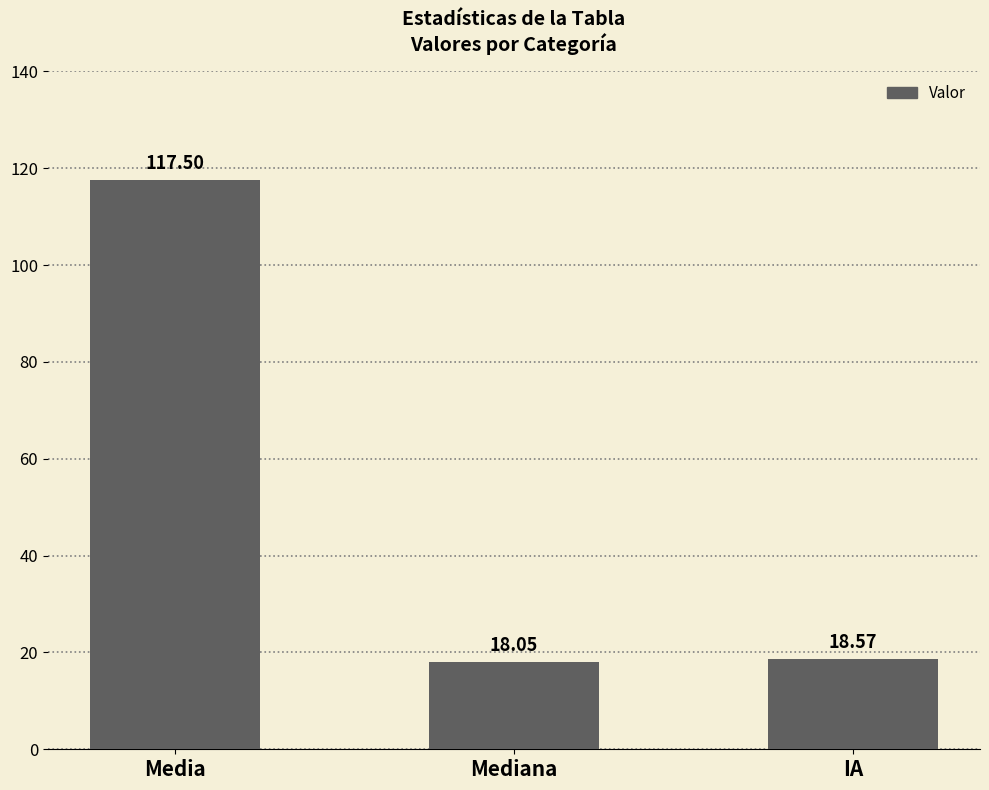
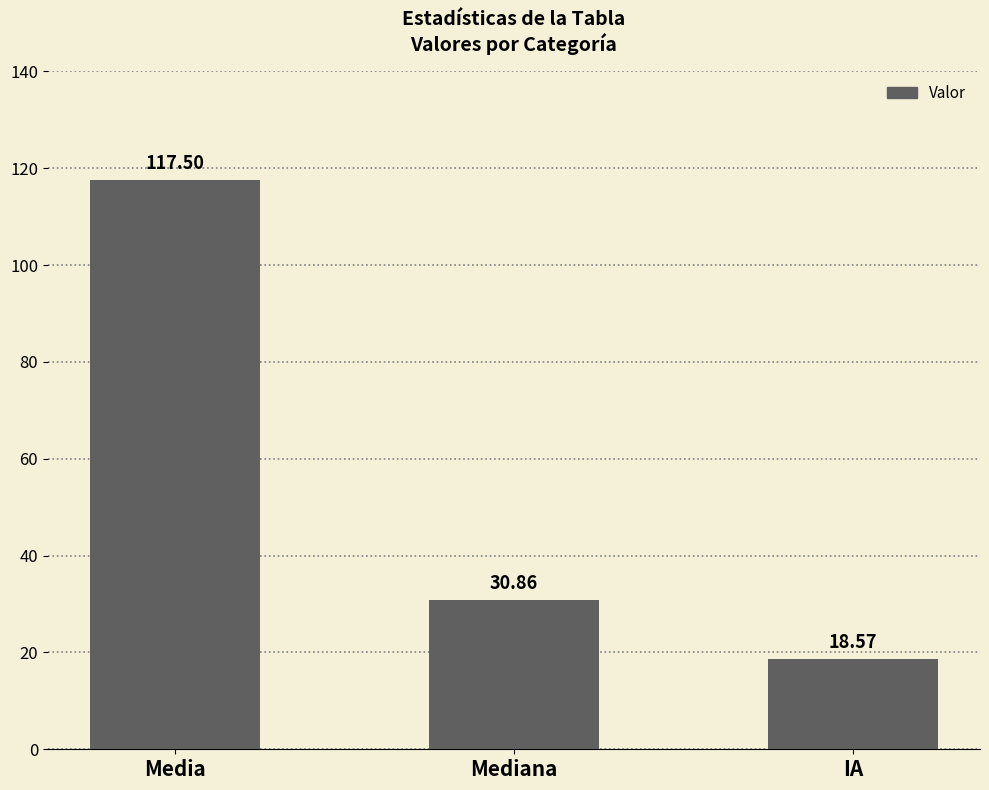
Mediana: 18.05 -> 30.86
